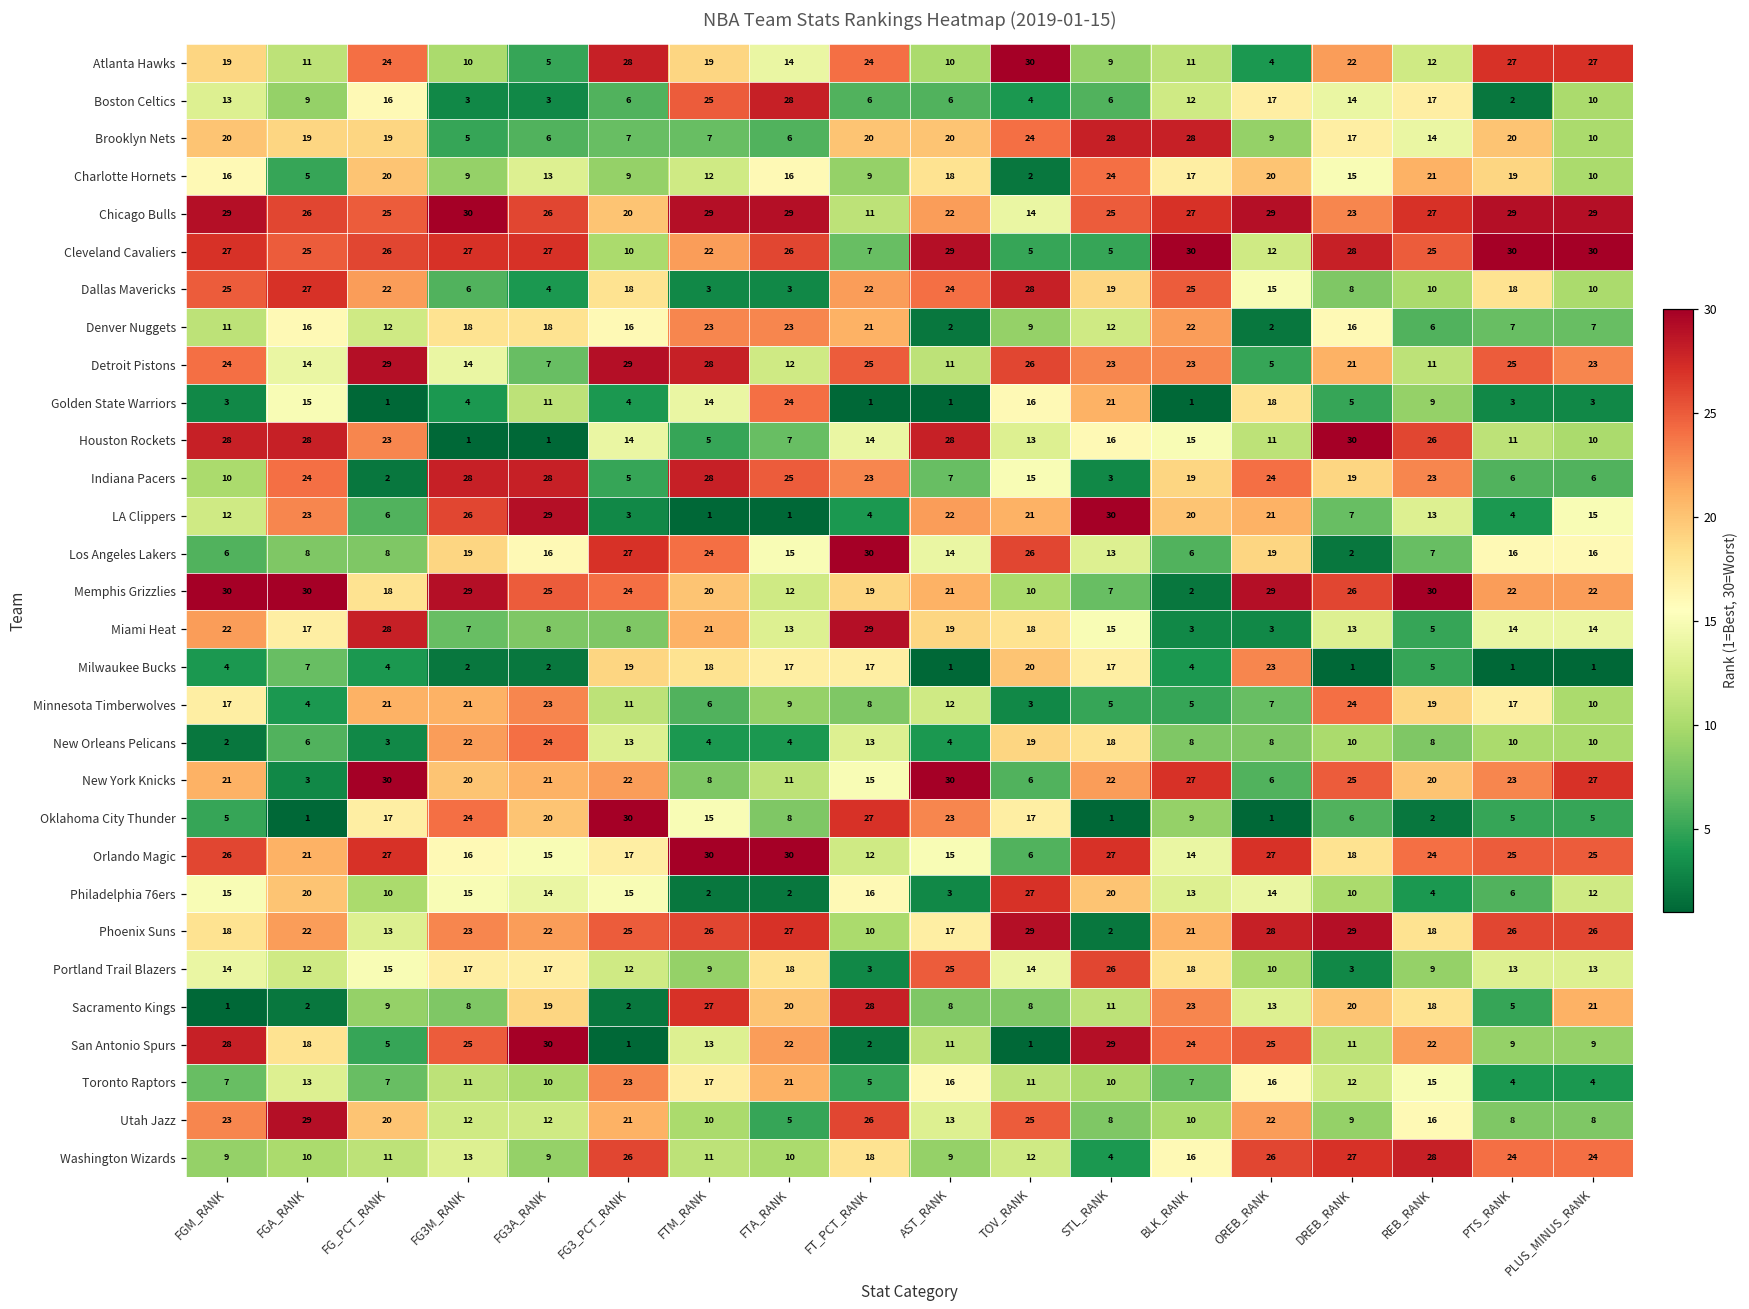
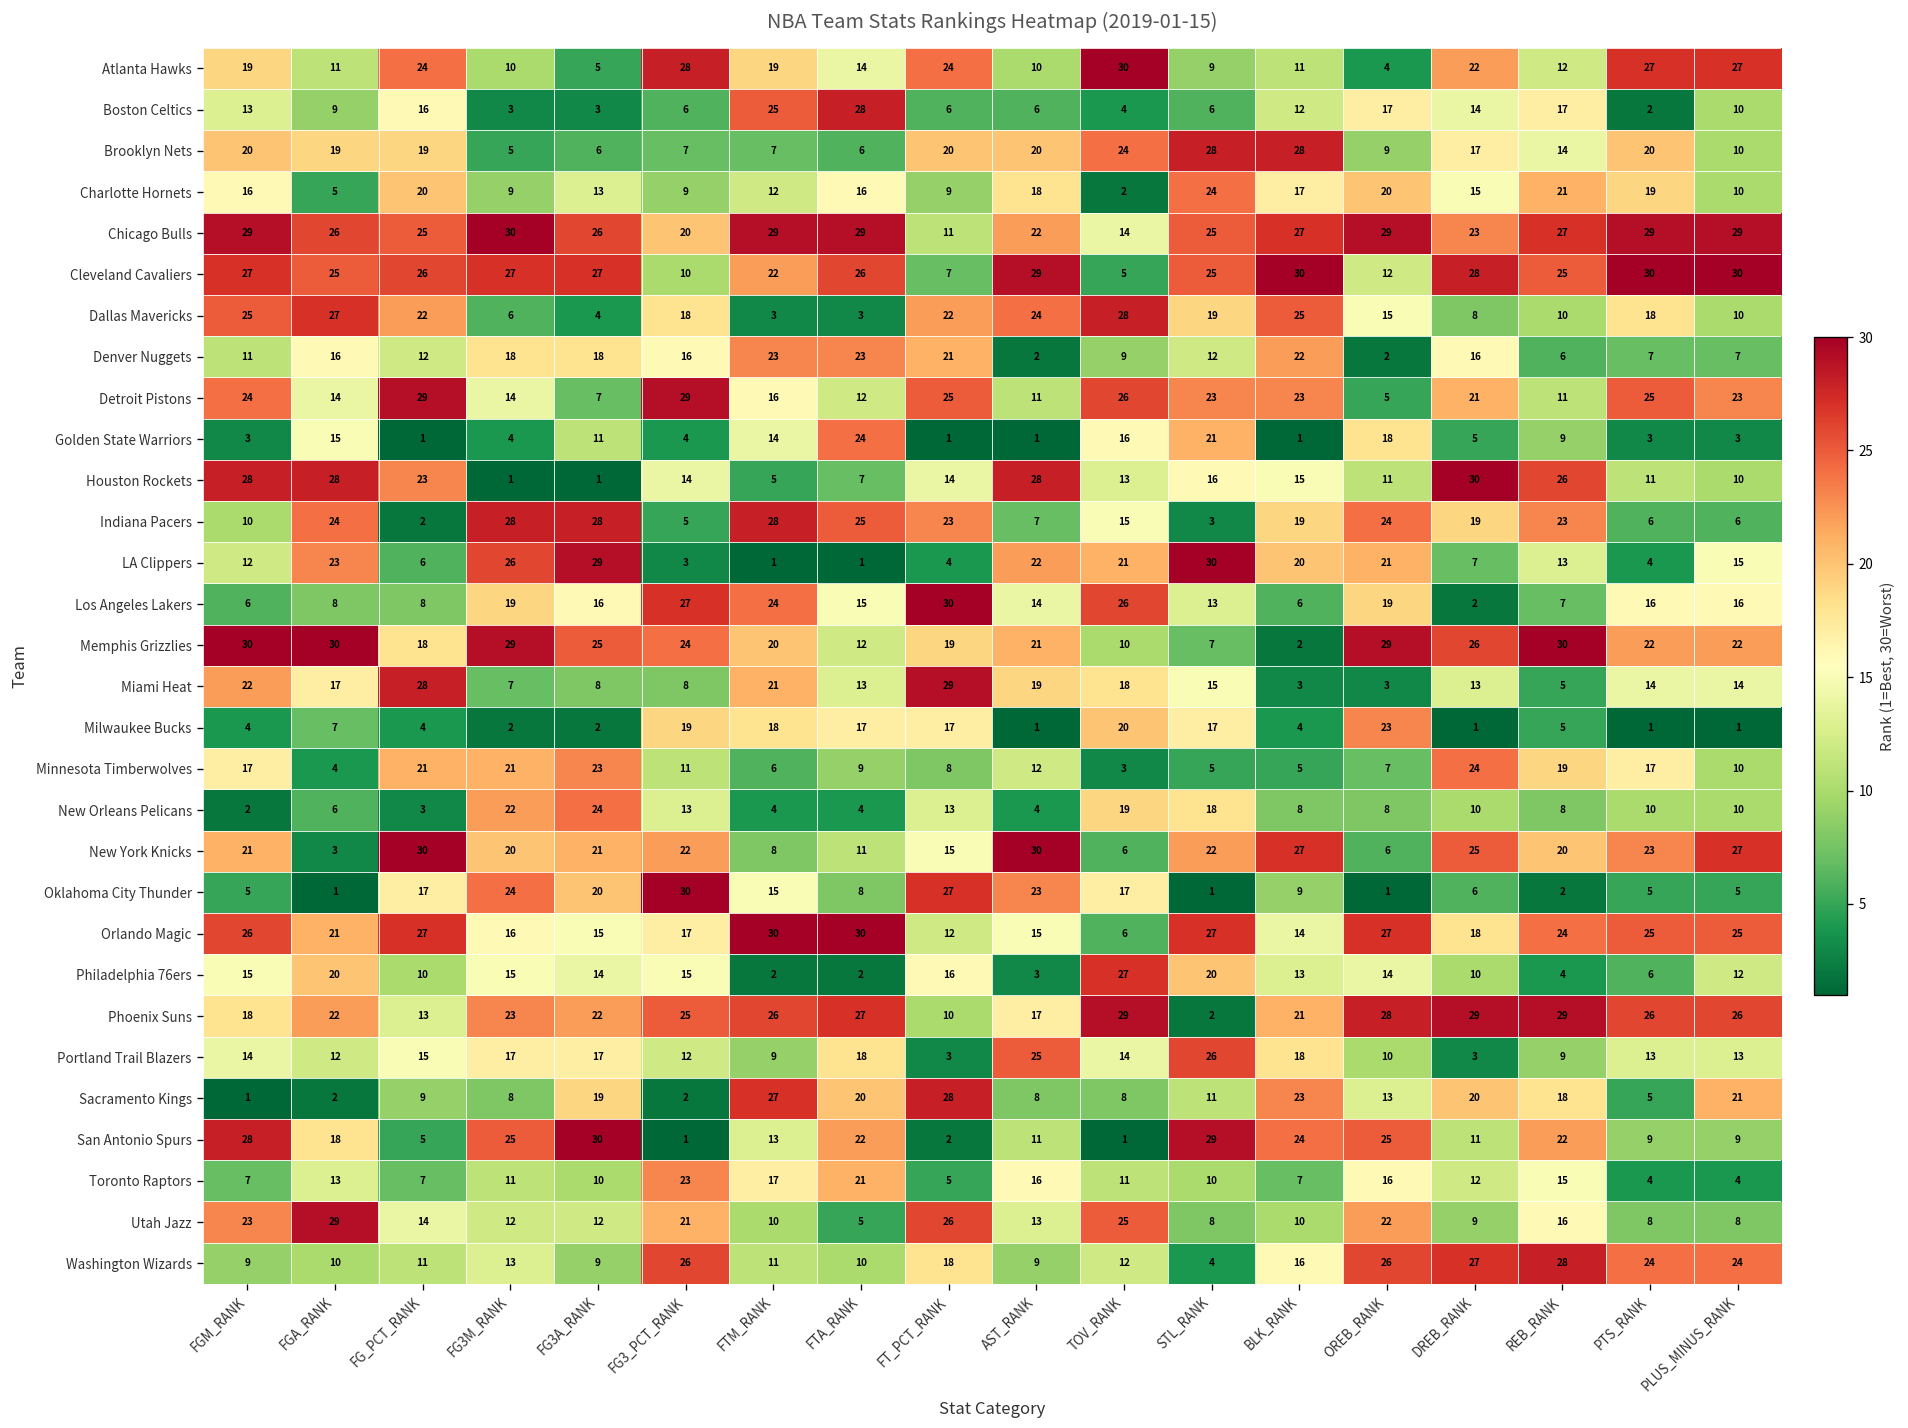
Cleveland Cavaliers, STL_RANK: 5 -> 25
Detroit Pistons, FTM_RANK: 28 -> 16
Phoenix Suns, REB_RANK: 18 -> 29
Utah Jazz, FG_PCT_RANK: 20 -> 14
